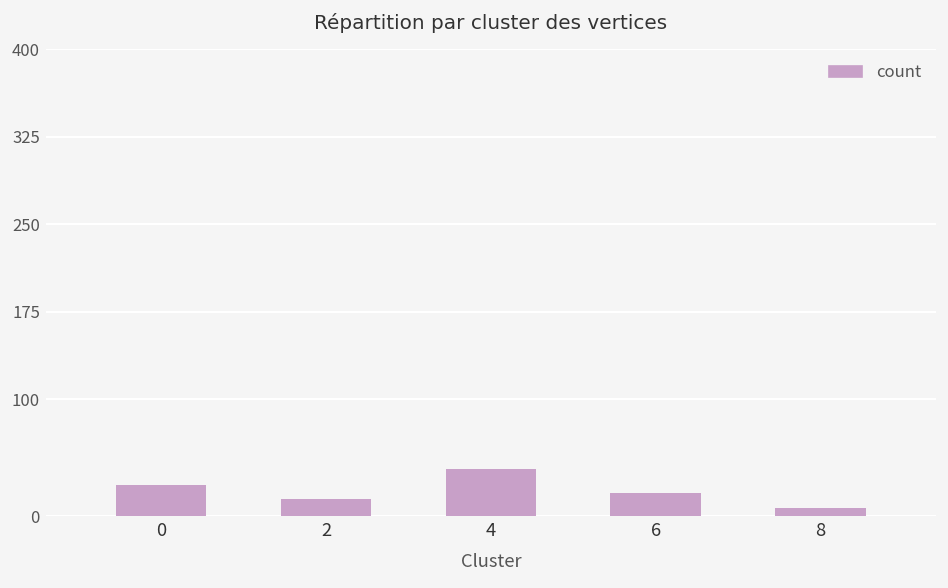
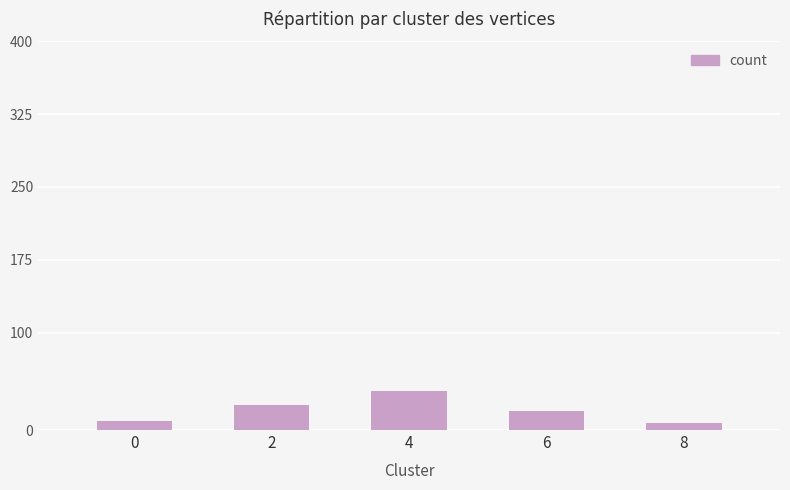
0: 30 -> 10
2: 20 -> 30
